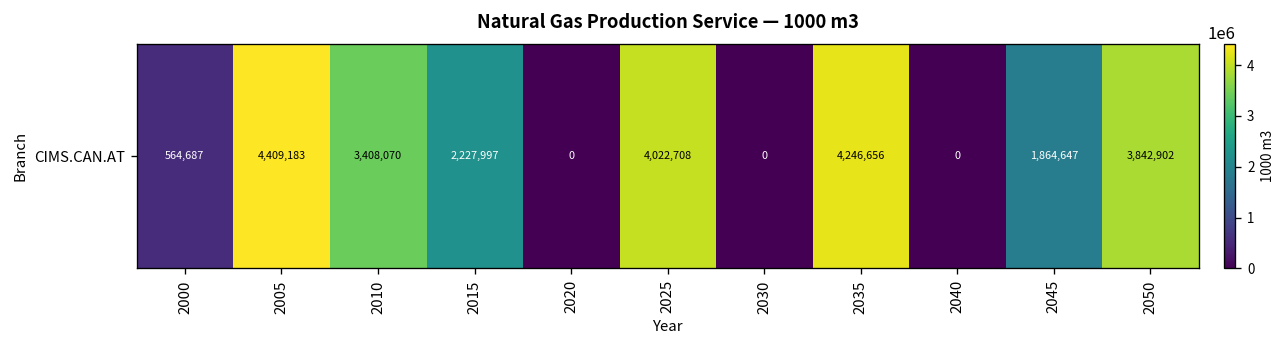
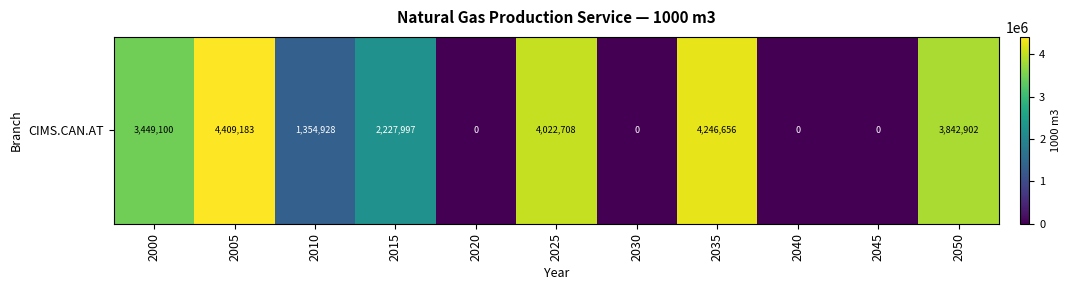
CIMS.CAN.AT, 2000: 564,687 -> 3,449,100
CIMS.CAN.AT, 2010: 3,408,070 -> 1,354,928
CIMS.CAN.AT, 2045: 1,864,647 -> 0
